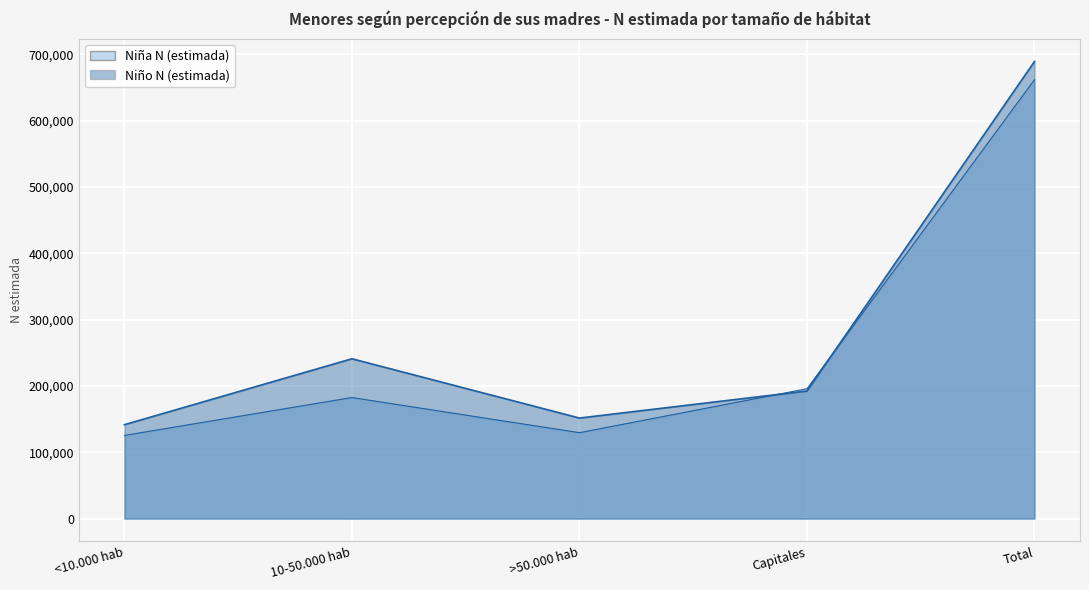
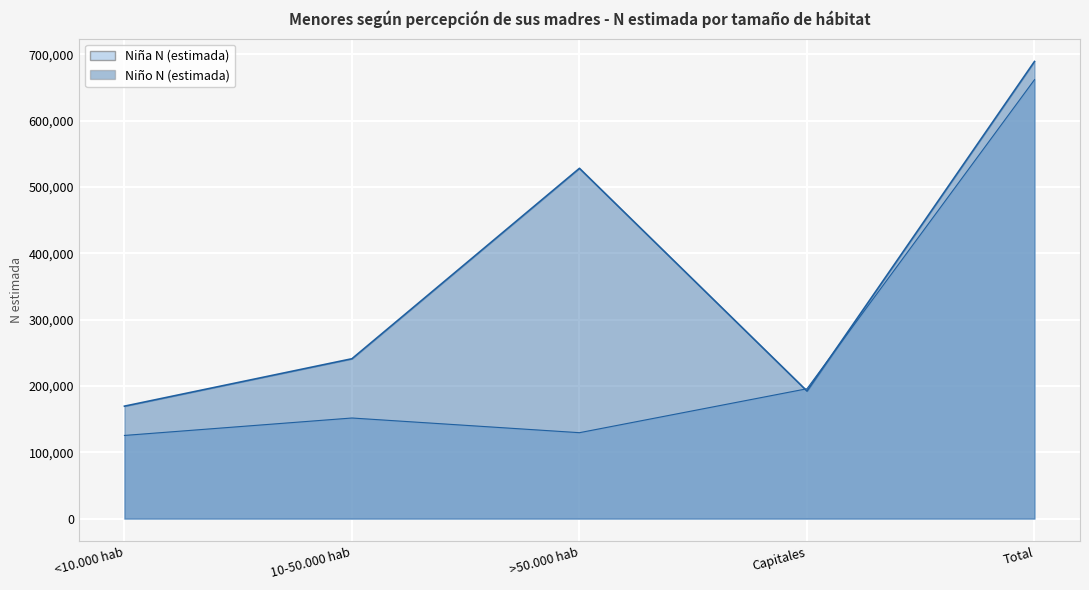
Niño N (estimada), <10.000 hab: 140,000 -> 170,000
Niña N (estimada), 10-50.000 hab: 180,000 -> 150,000
Niño N (estimada), >50.000 hab: 150,000 -> 530,000
